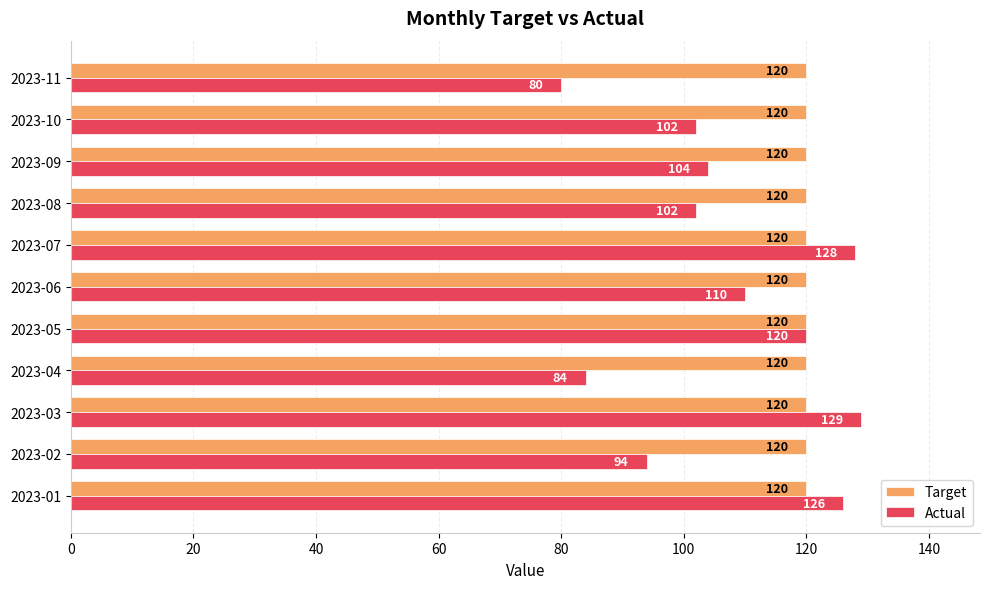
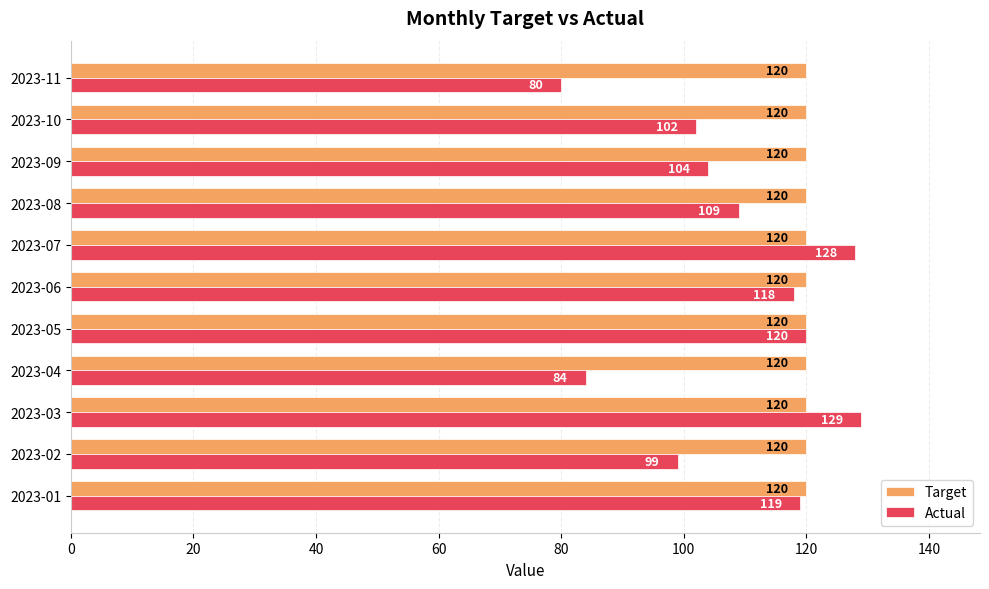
Actual, 2023-08: 102 -> 109
Actual, 2023-06: 110 -> 118
Actual, 2023-02: 94 -> 99
Actual, 2023-01: 126 -> 119
